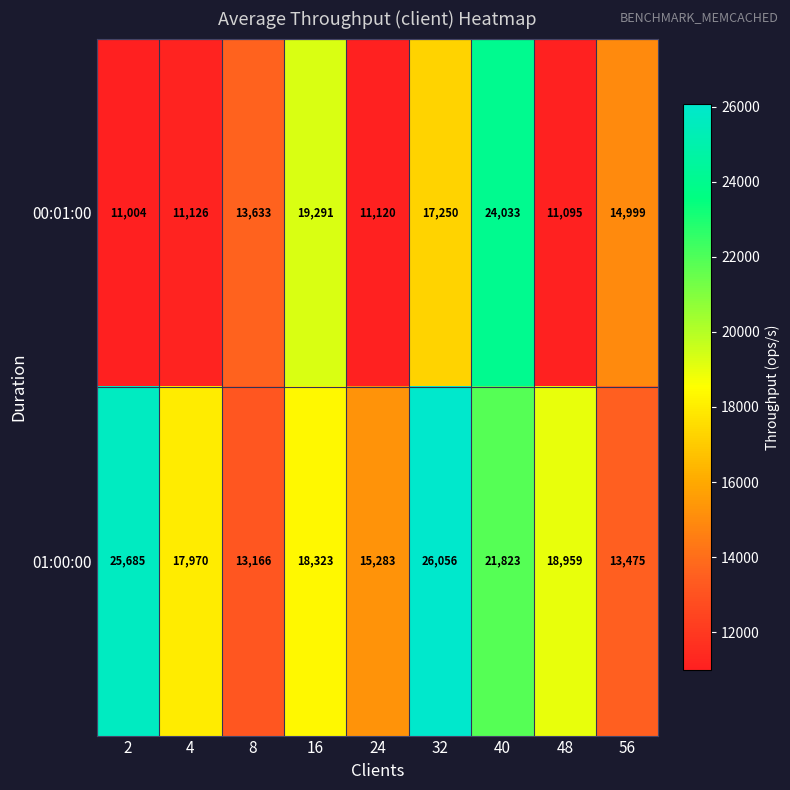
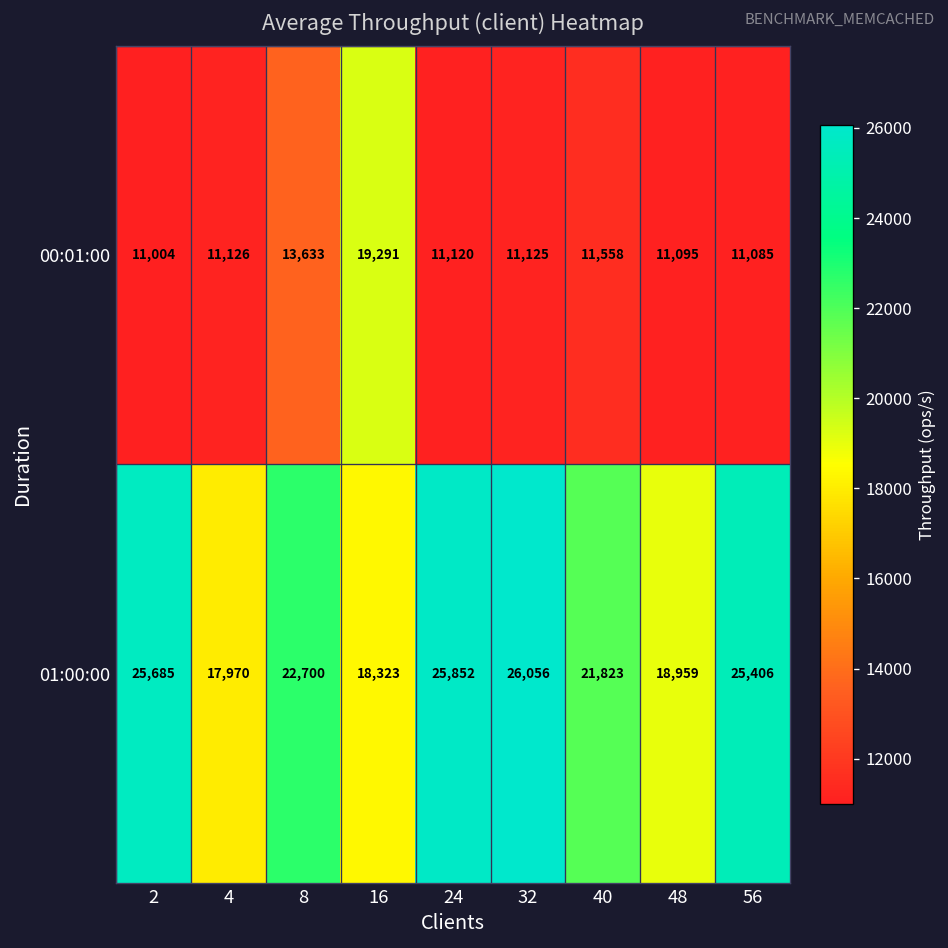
00:01:00, 32: 17,250 -> 11,125
00:01:00, 40: 24,033 -> 11,558
00:01:00, 56: 14,999 -> 11,085
01:00:00, 8: 13,166 -> 22,700
01:00:00, 24: 15,283 -> 25,852
01:00:00, 56: 13,475 -> 25,406
